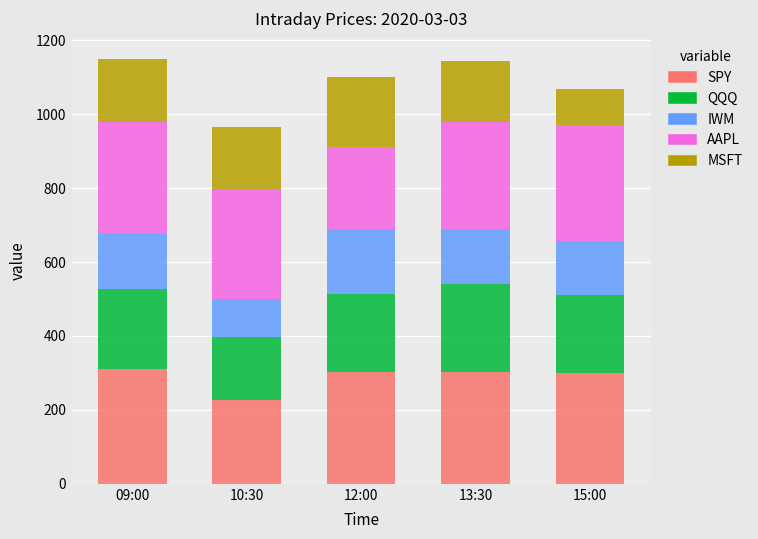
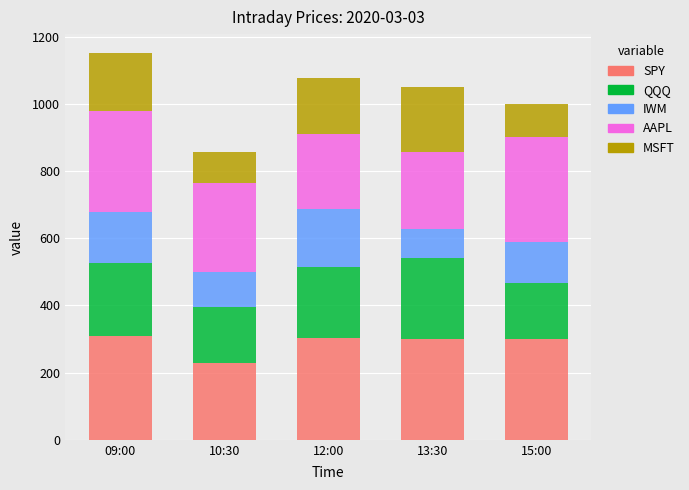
AAPL, 10:30: 300 -> 270
MSFT, 10:30: 170 -> 90
MSFT, 12:00: 190 -> 170
IWM, 13:30: 150 -> 80
AAPL, 13:30: 290 -> 230
MSFT, 13:30: 160 -> 190
QQQ, 15:00: 210 -> 170
IWM, 15:00: 150 -> 120
